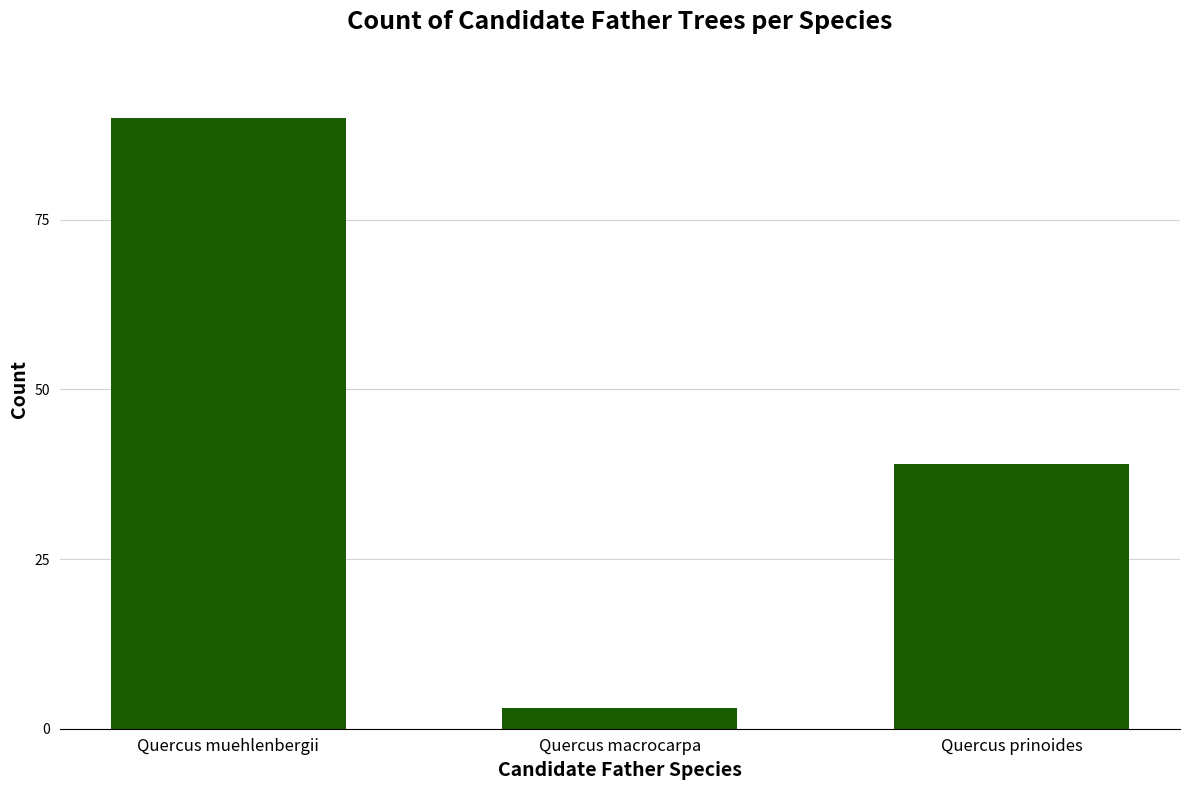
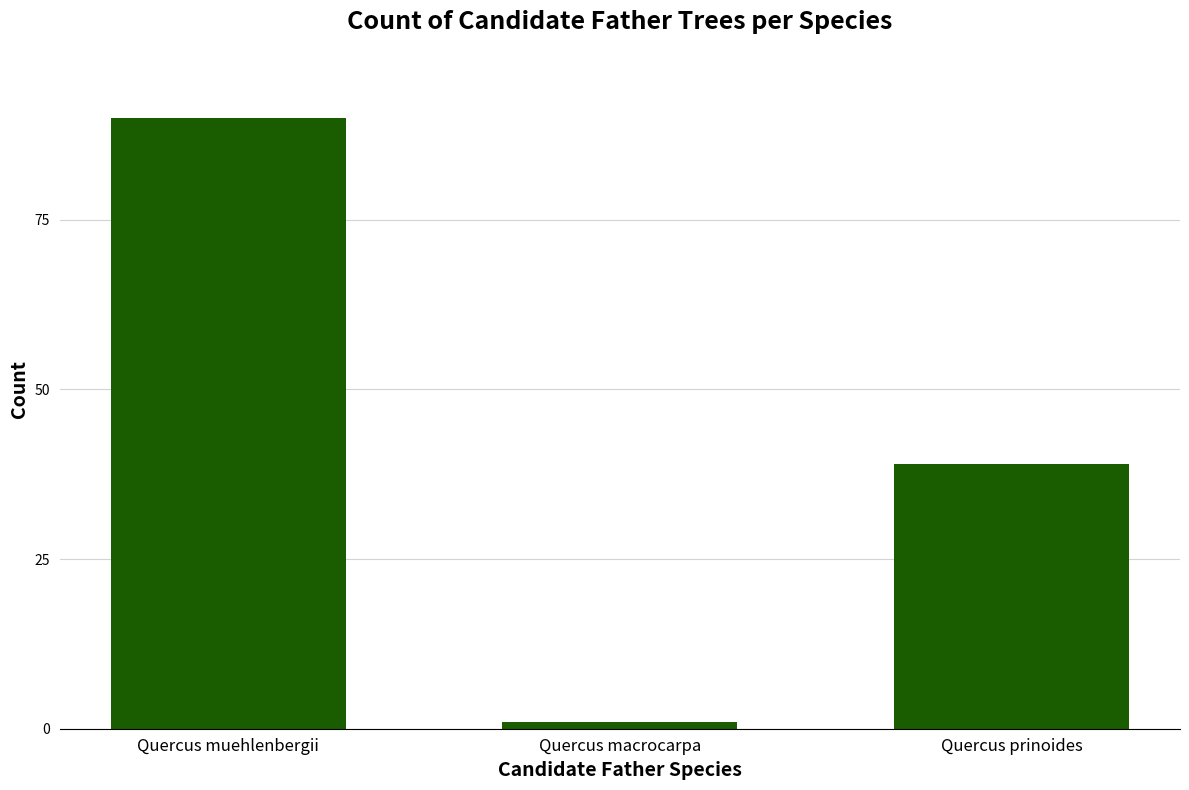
Quercus macrocarpa: 3 -> 1
